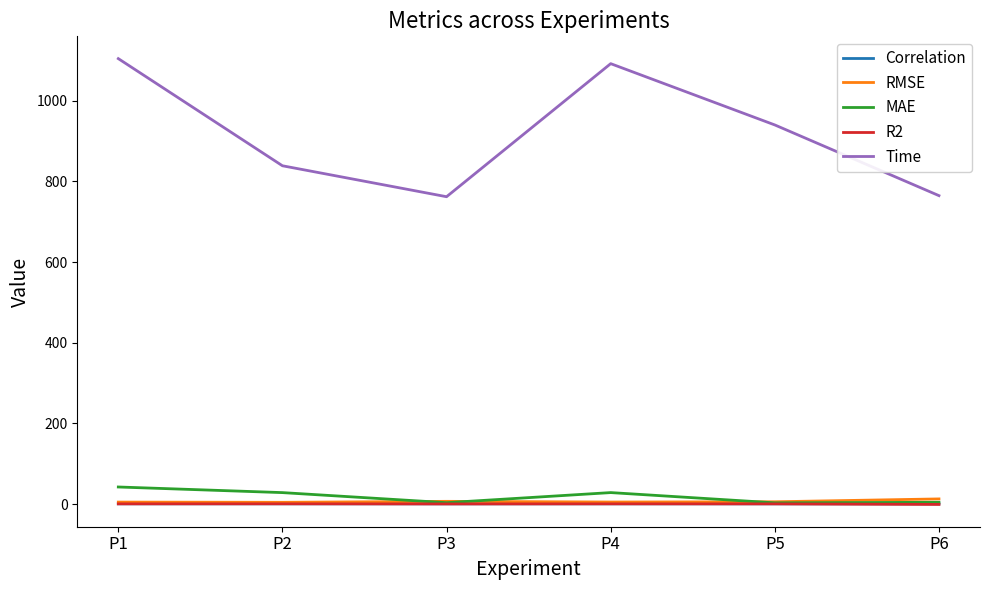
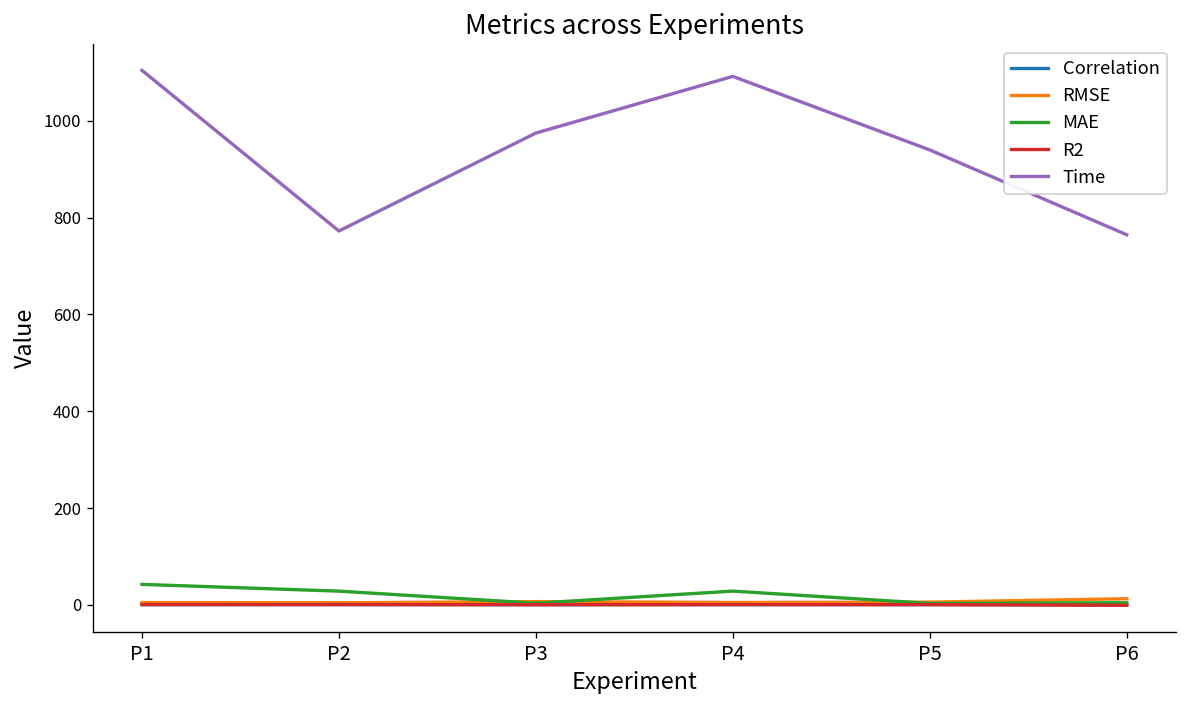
Time, P2: 840 -> 770
Time, P3: 760 -> 970
